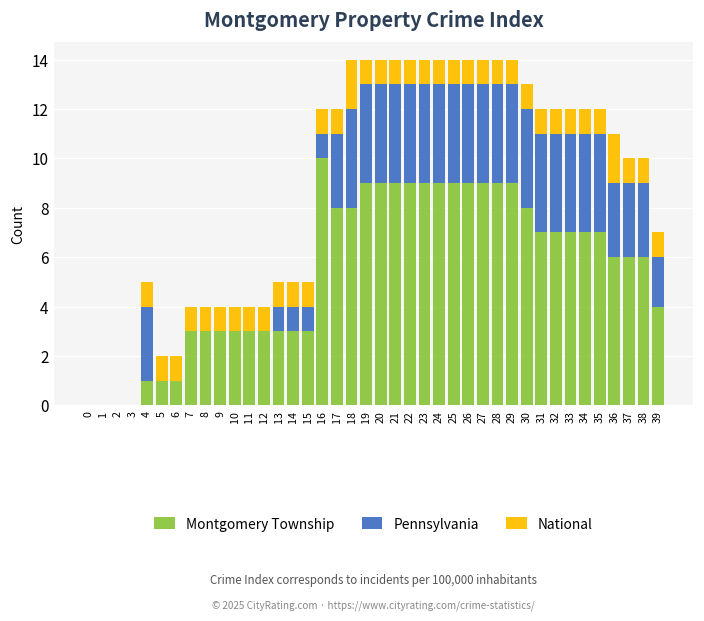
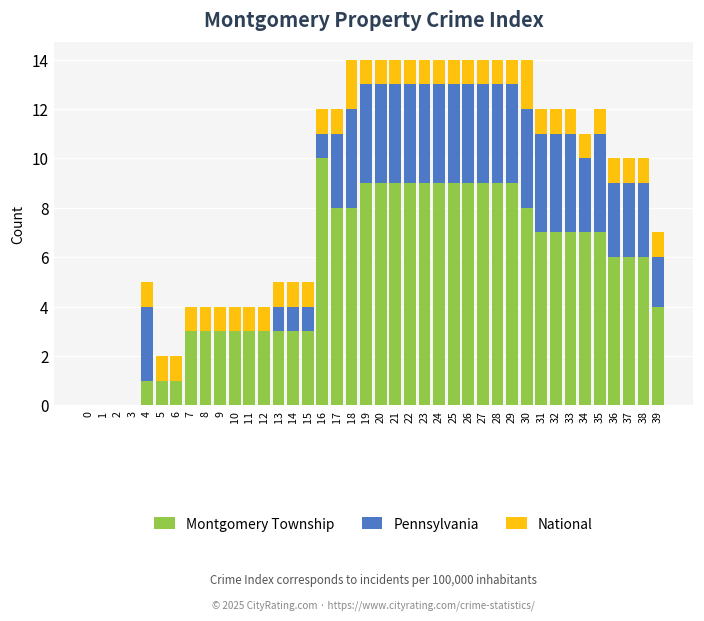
National, 30: 1 -> 2
Pennsylvania, 34: 4 -> 3
National, 36: 2 -> 1
